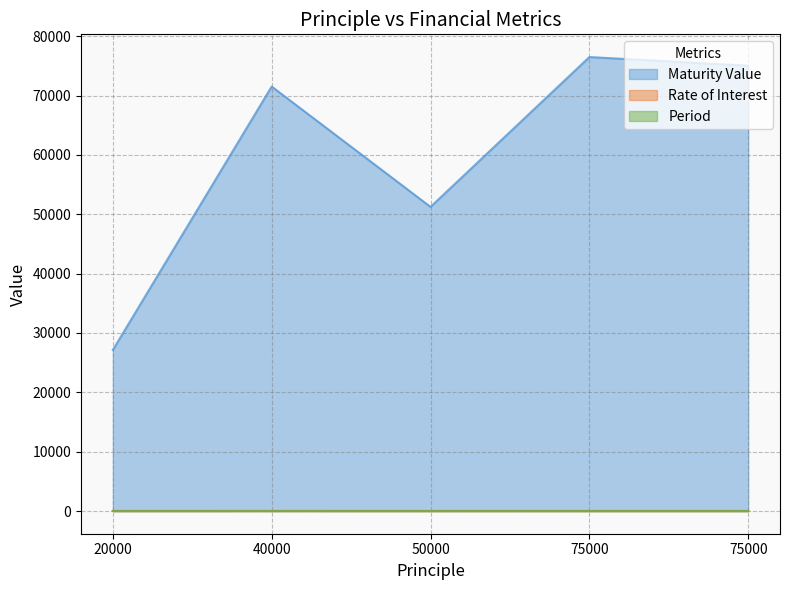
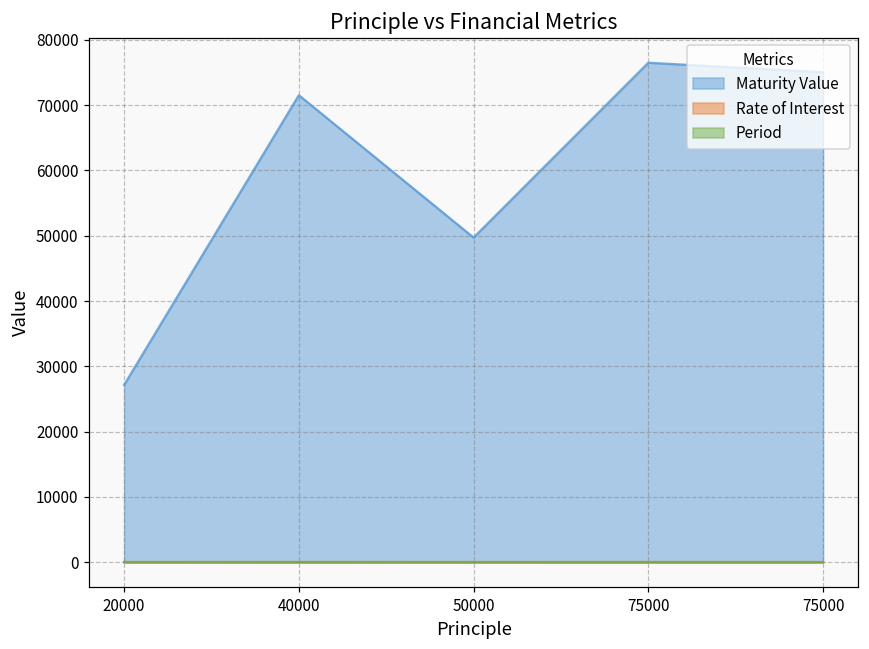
Maturity Value, 50000: 51000 -> 50000
